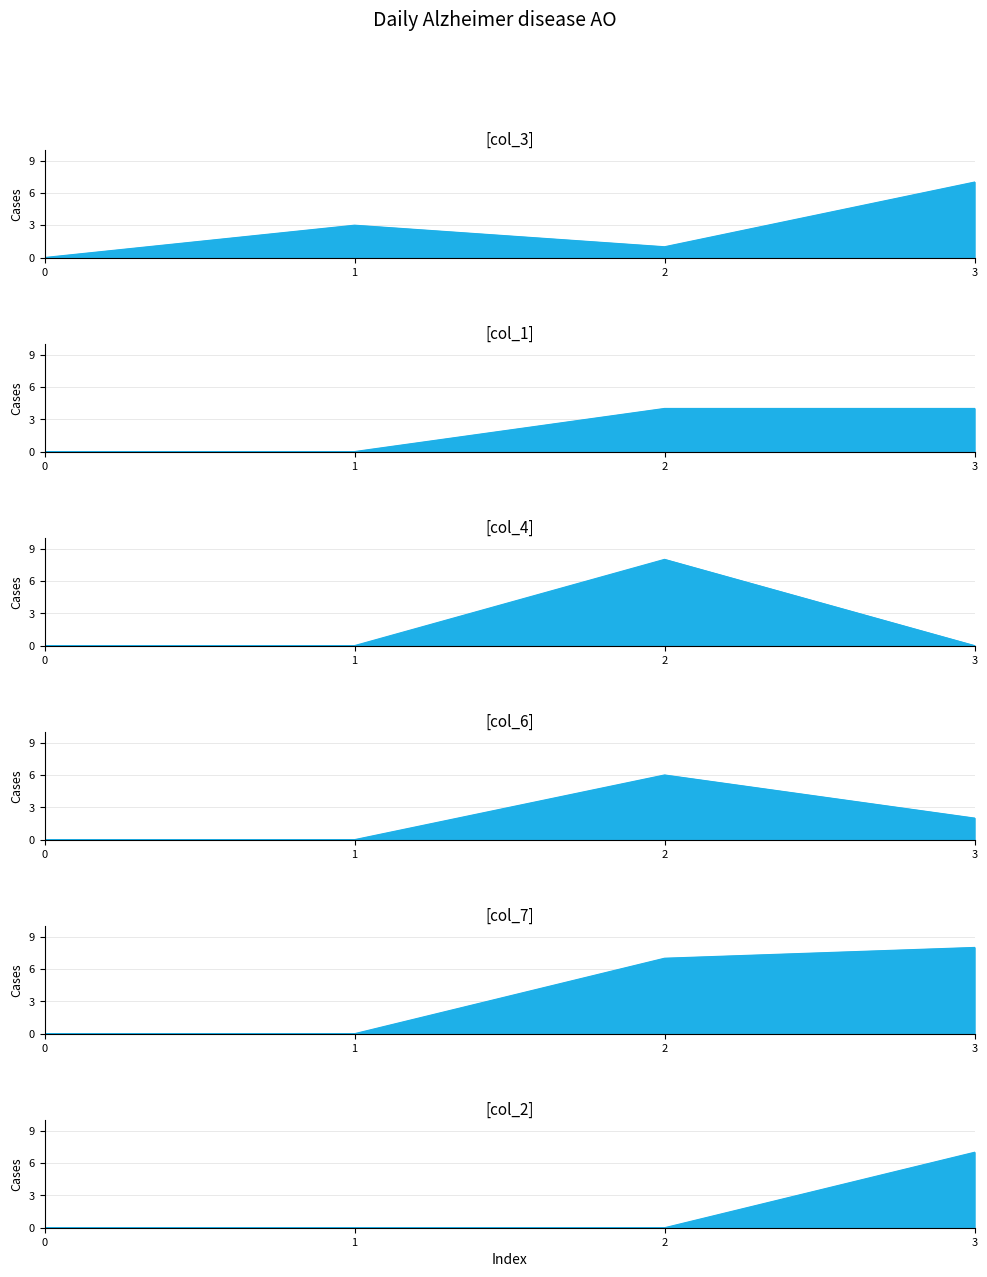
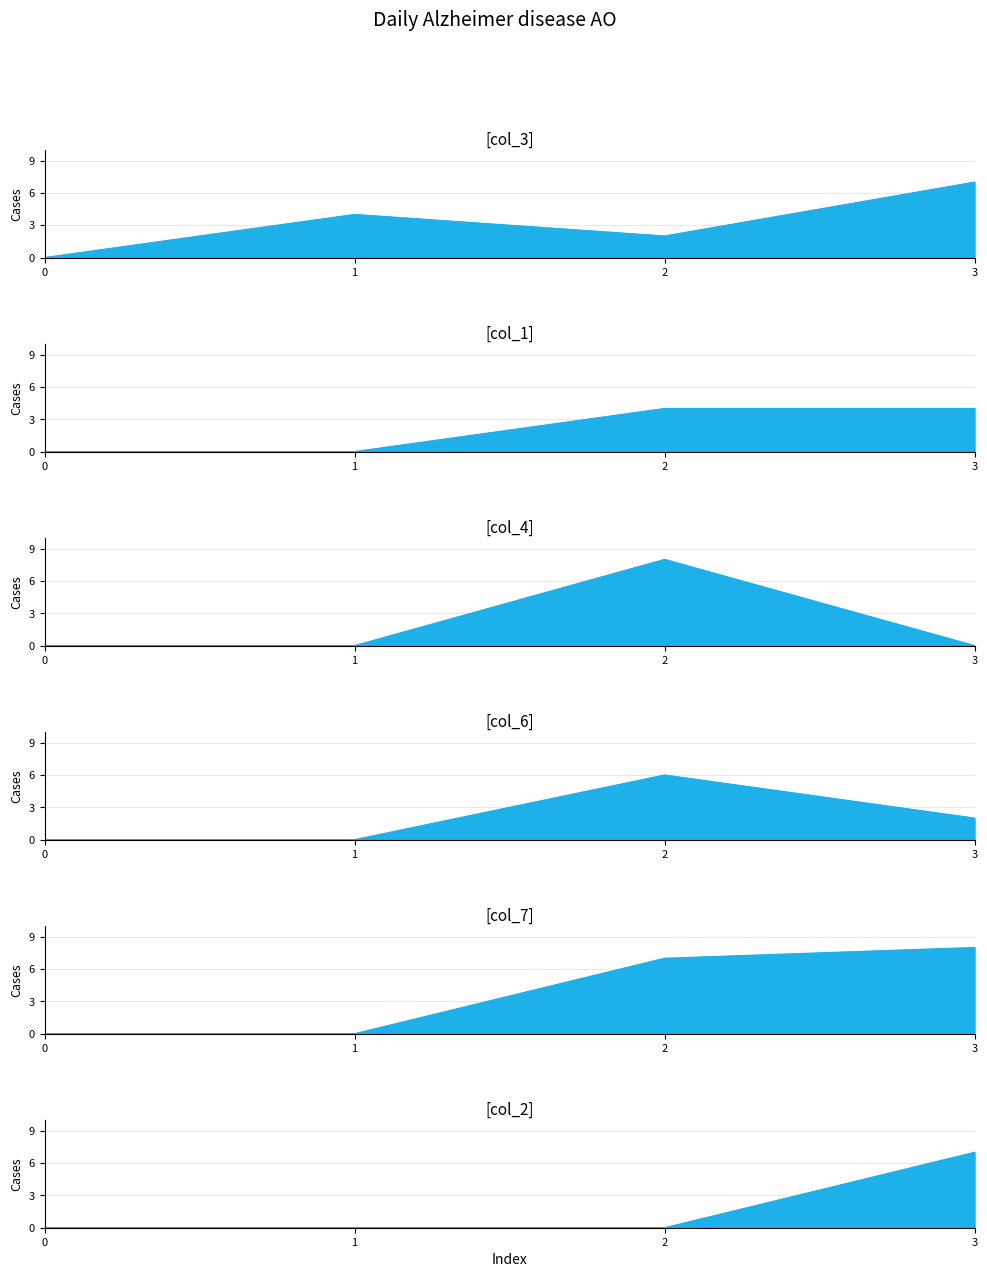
[col_3], 1: 3 -> 4
[col_3], 2: 1 -> 2
